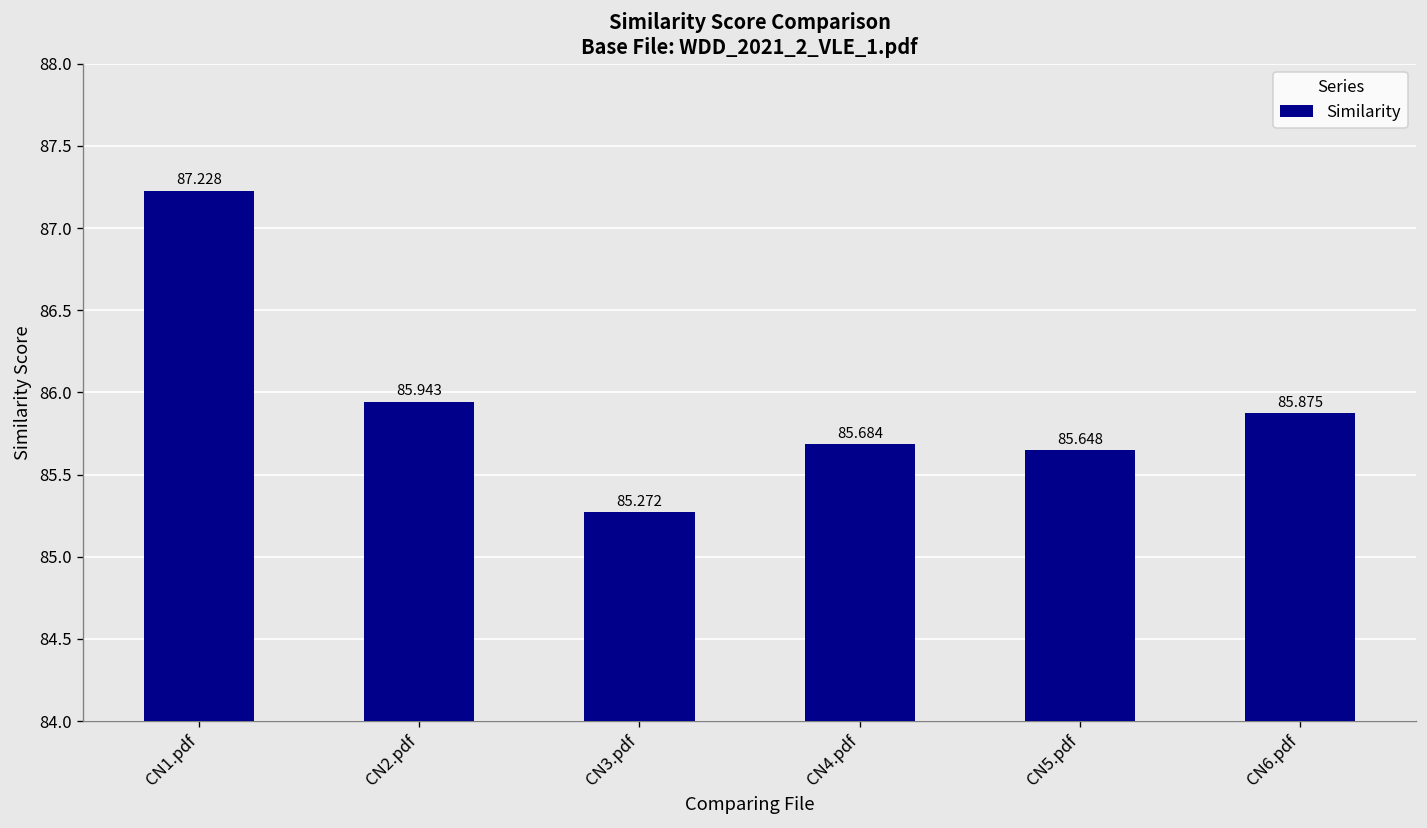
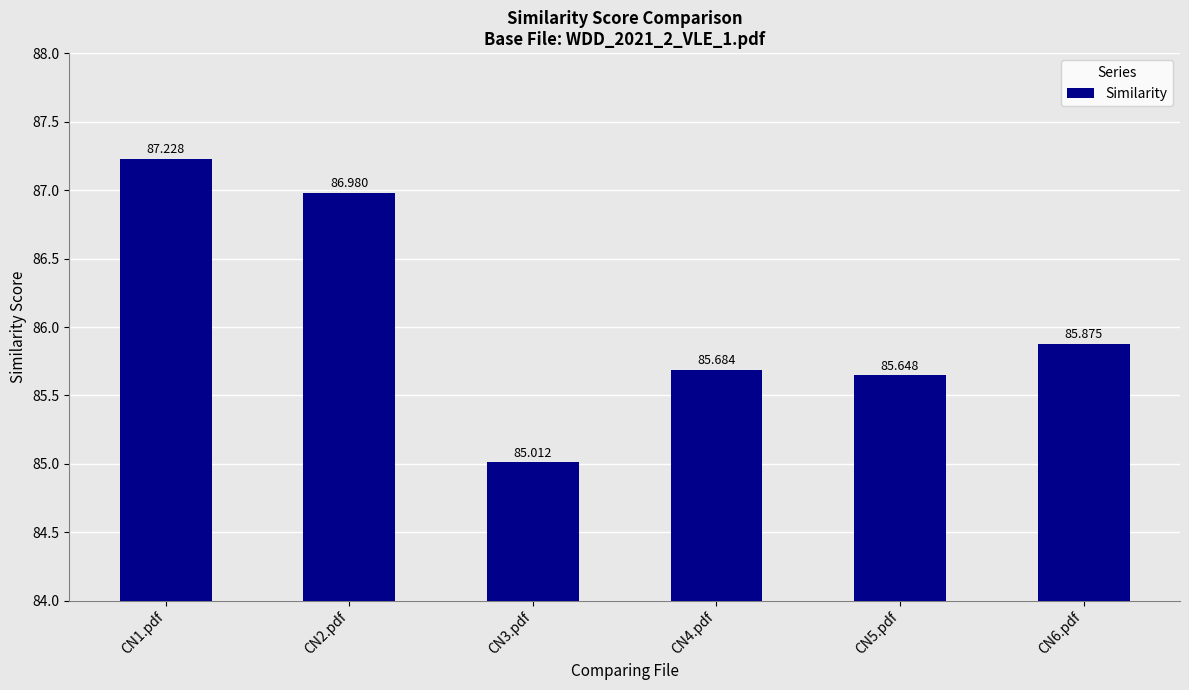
CN2.pdf: 85.943 -> 86.980
CN3.pdf: 85.272 -> 85.012
